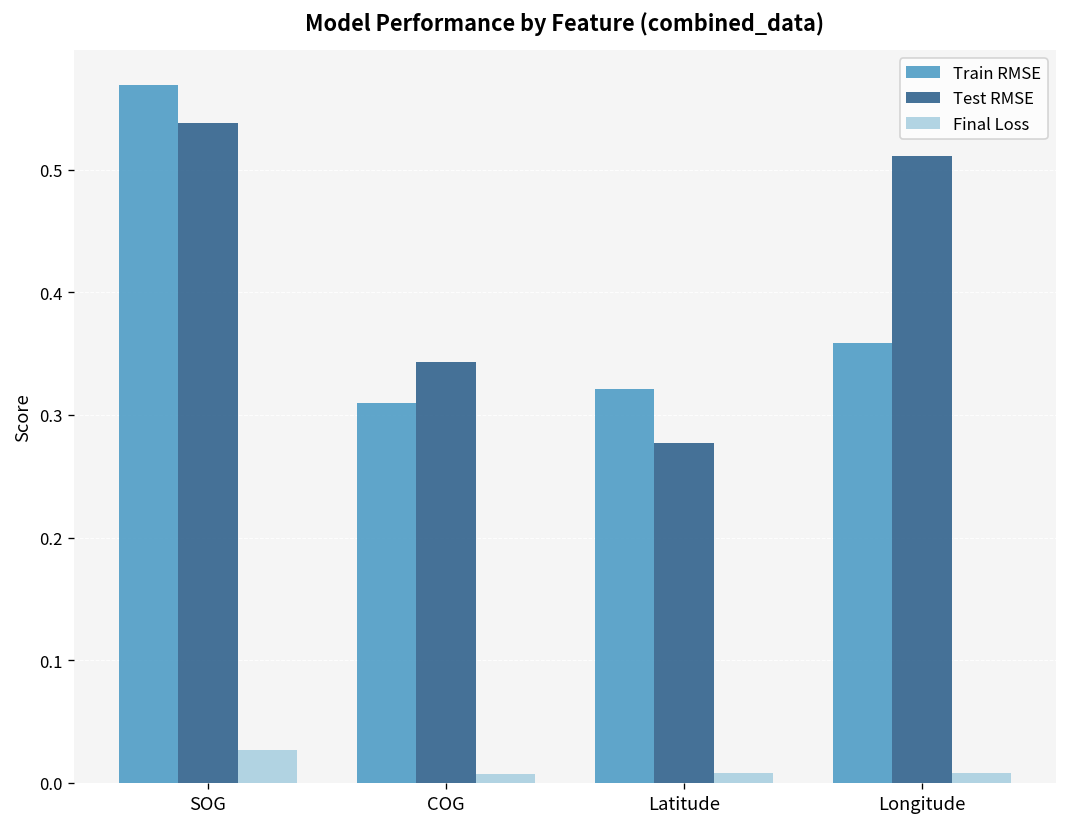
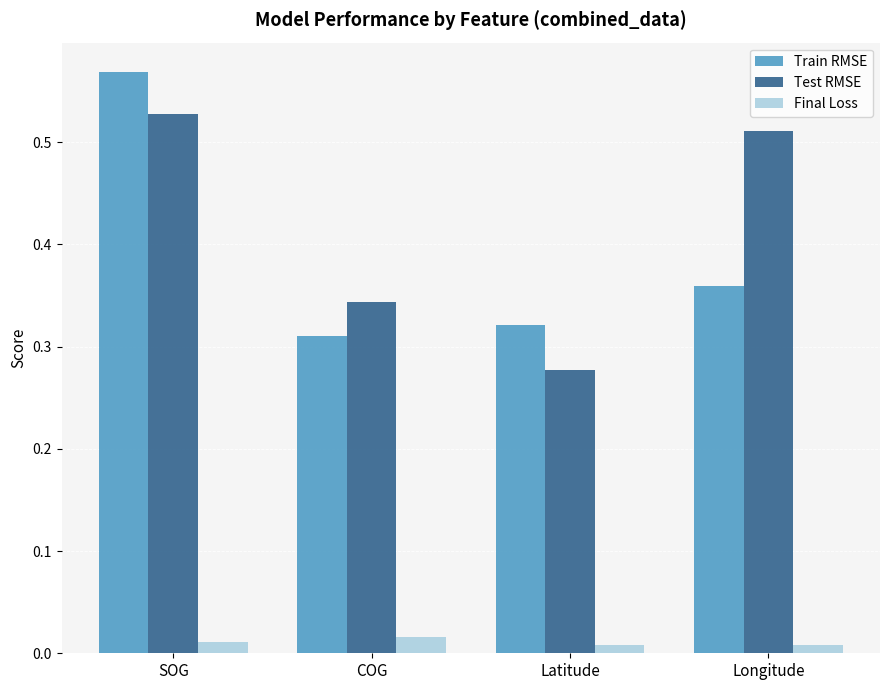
Test RMSE, SOG: 0.538 -> 0.527
Final Loss, SOG: 0.027 -> 0.011
Final Loss, COG: 0.008 -> 0.016
